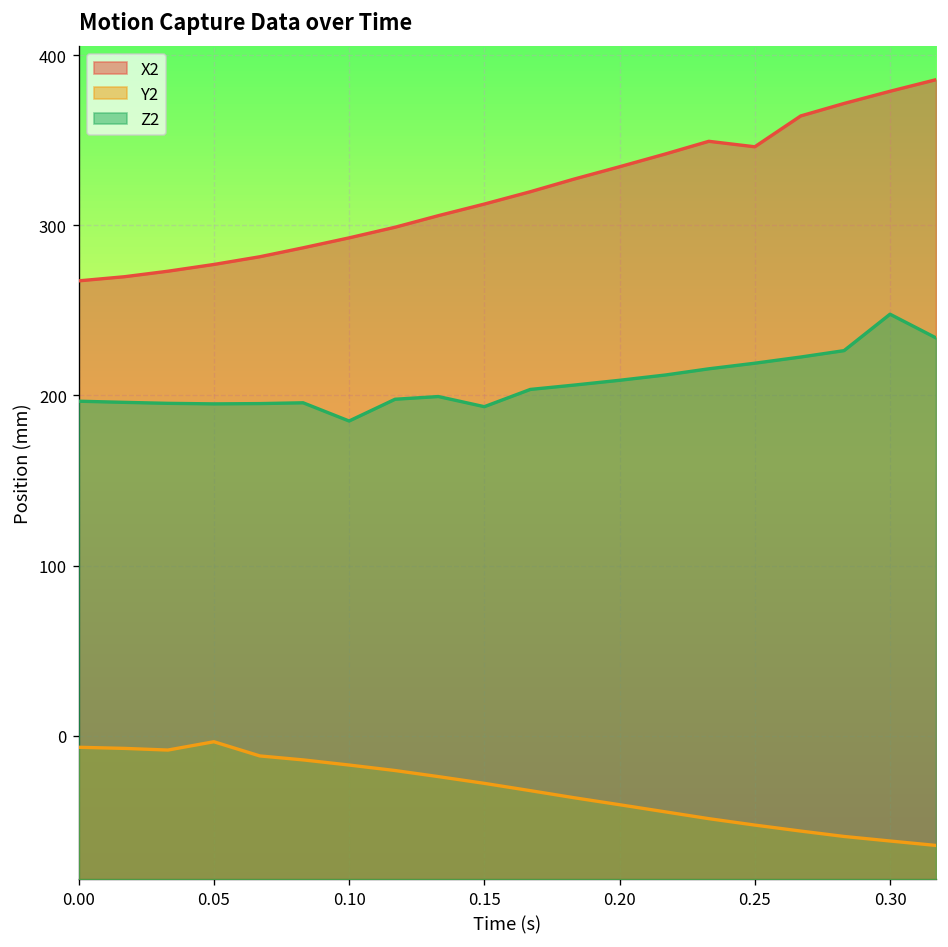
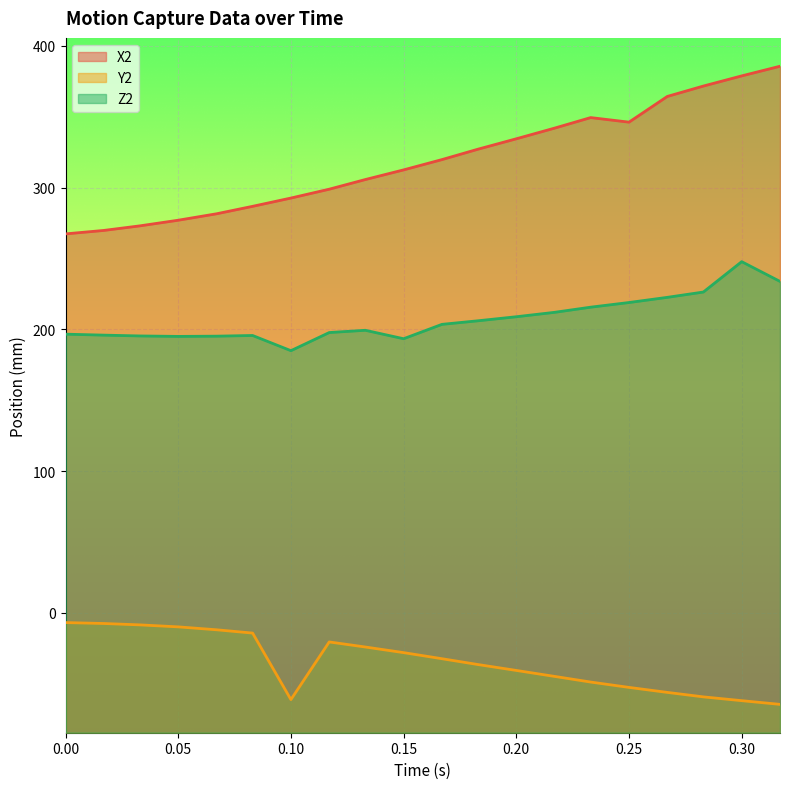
Y2, 0.05: -4 -> -10
Y2, 0.10: -17 -> -61
